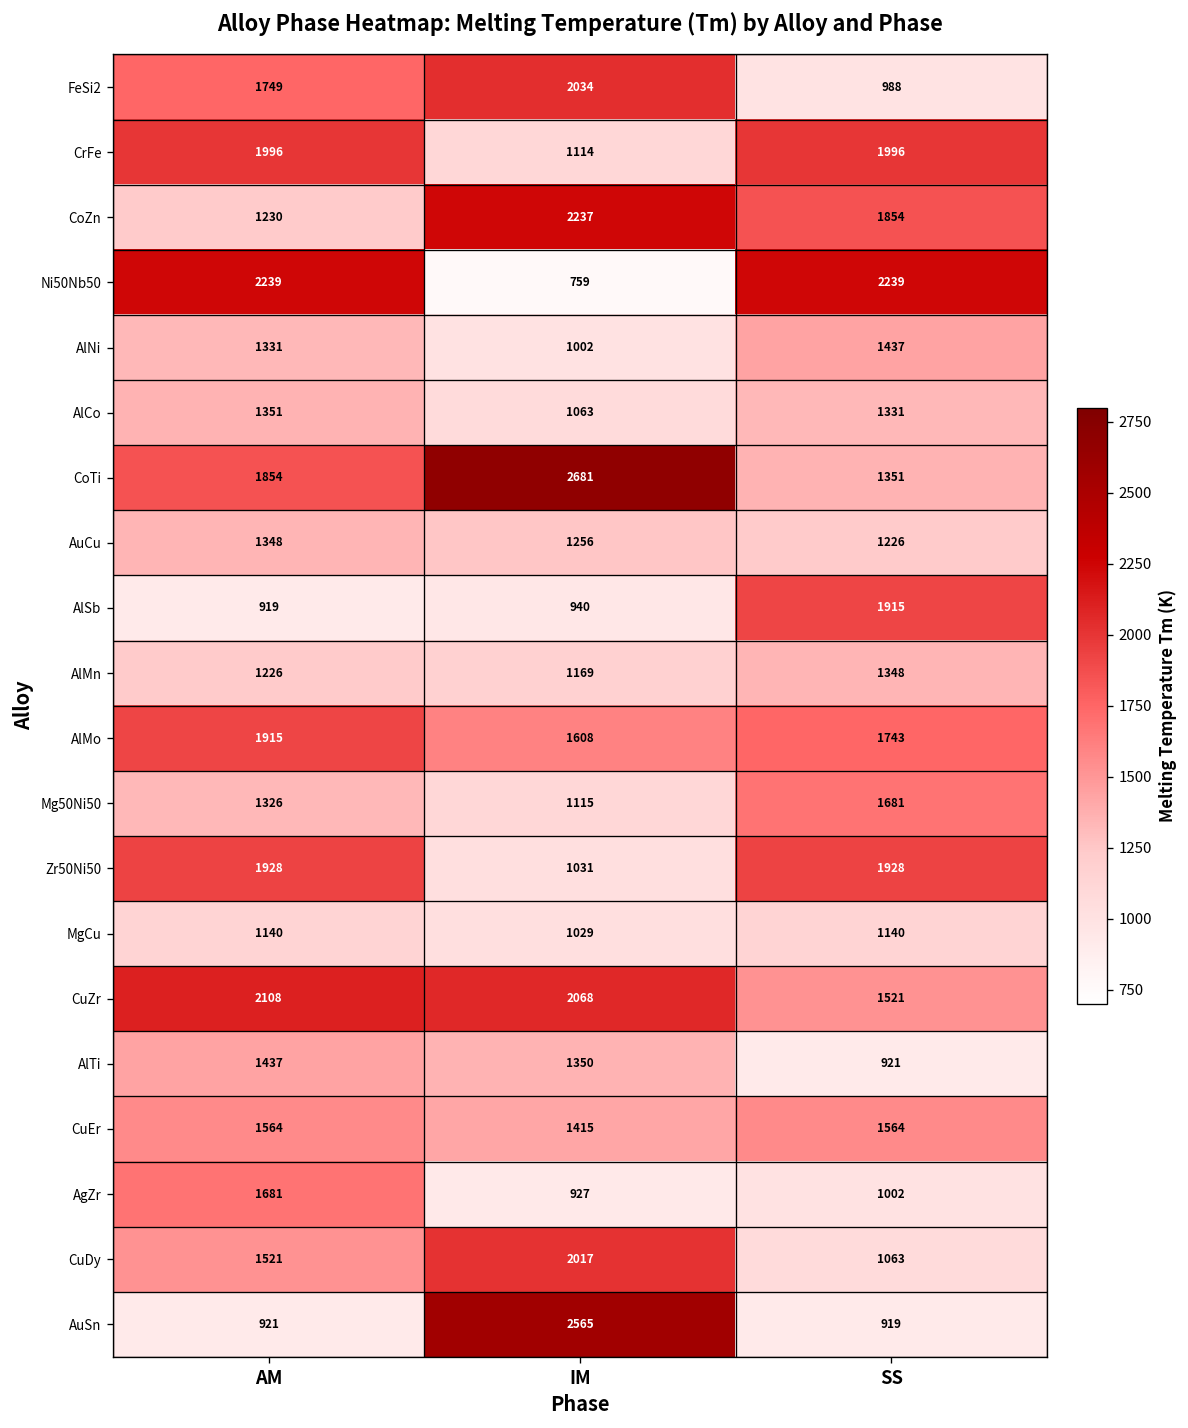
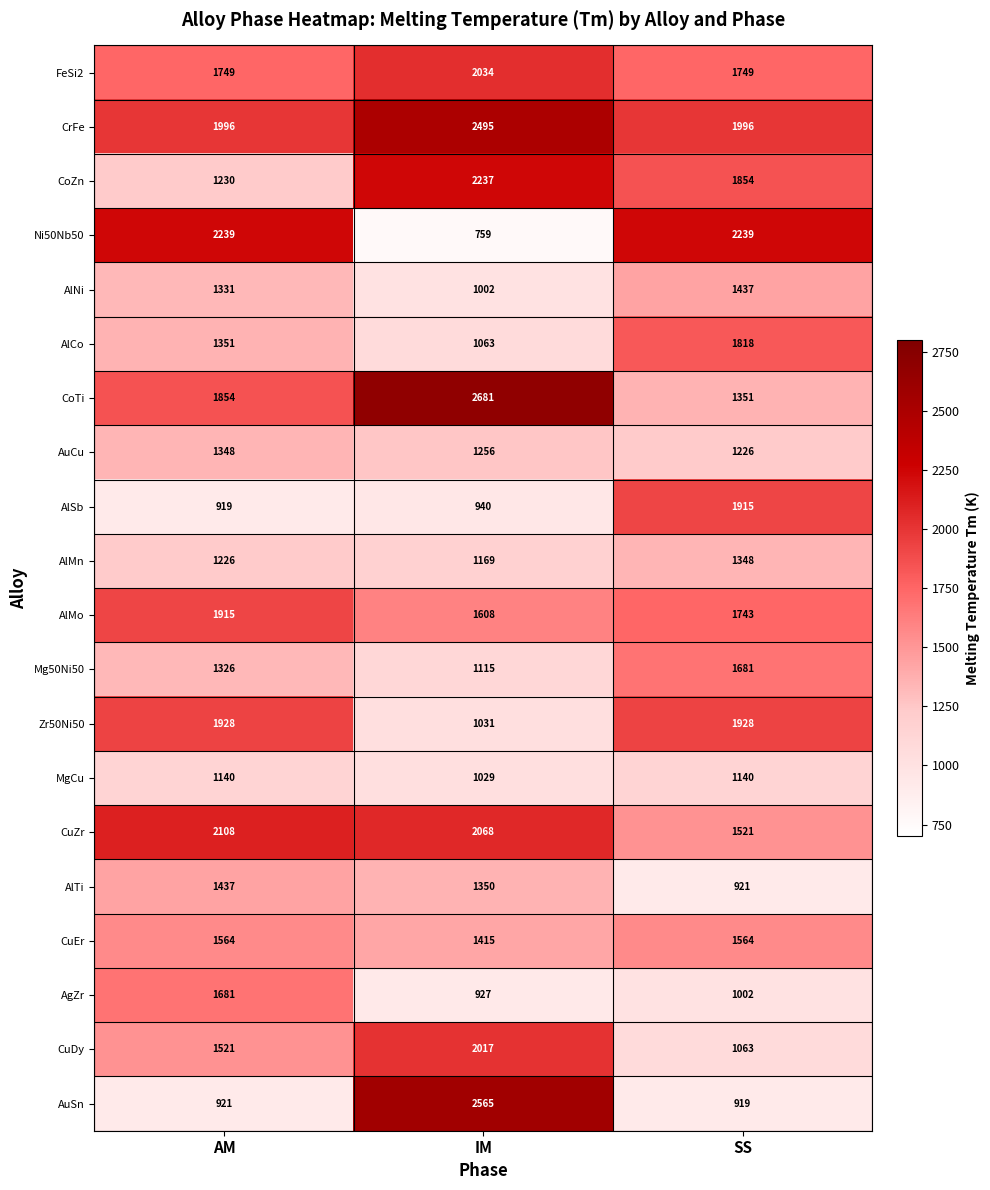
FeSi2, SS: 988 -> 1749
CrFe, IM: 1114 -> 2495
AlCo, SS: 1331 -> 1818
